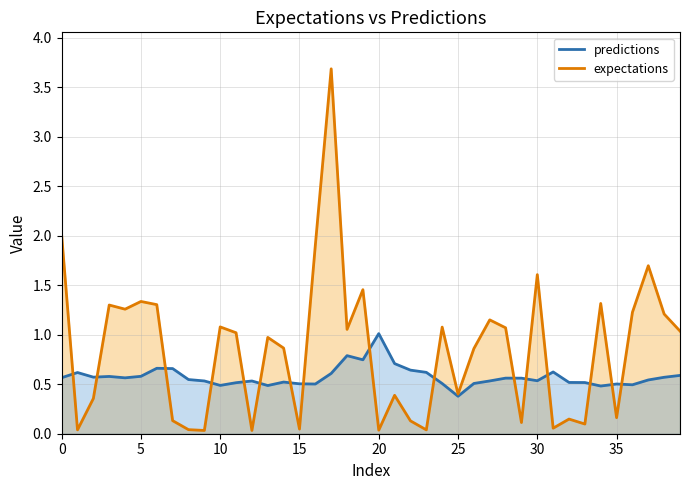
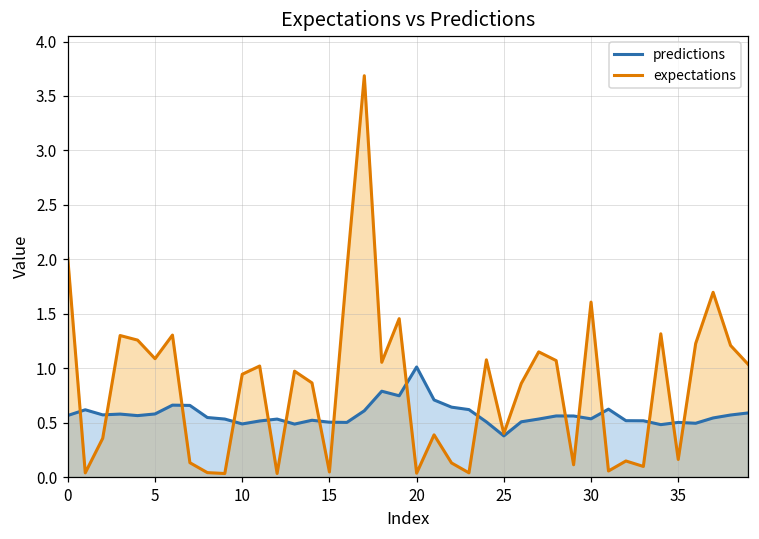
expectations, 5: 1.3 -> 1.1
expectations, 10: 1.1 -> 0.9
